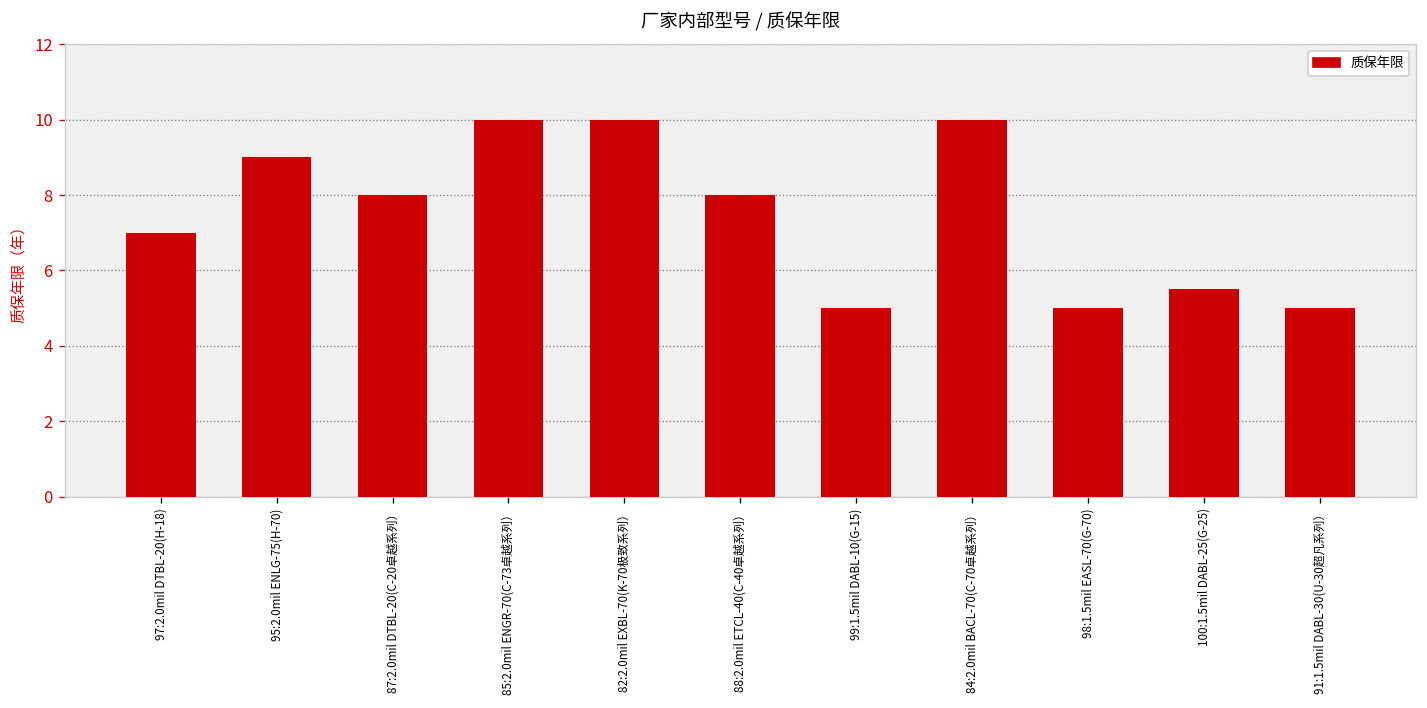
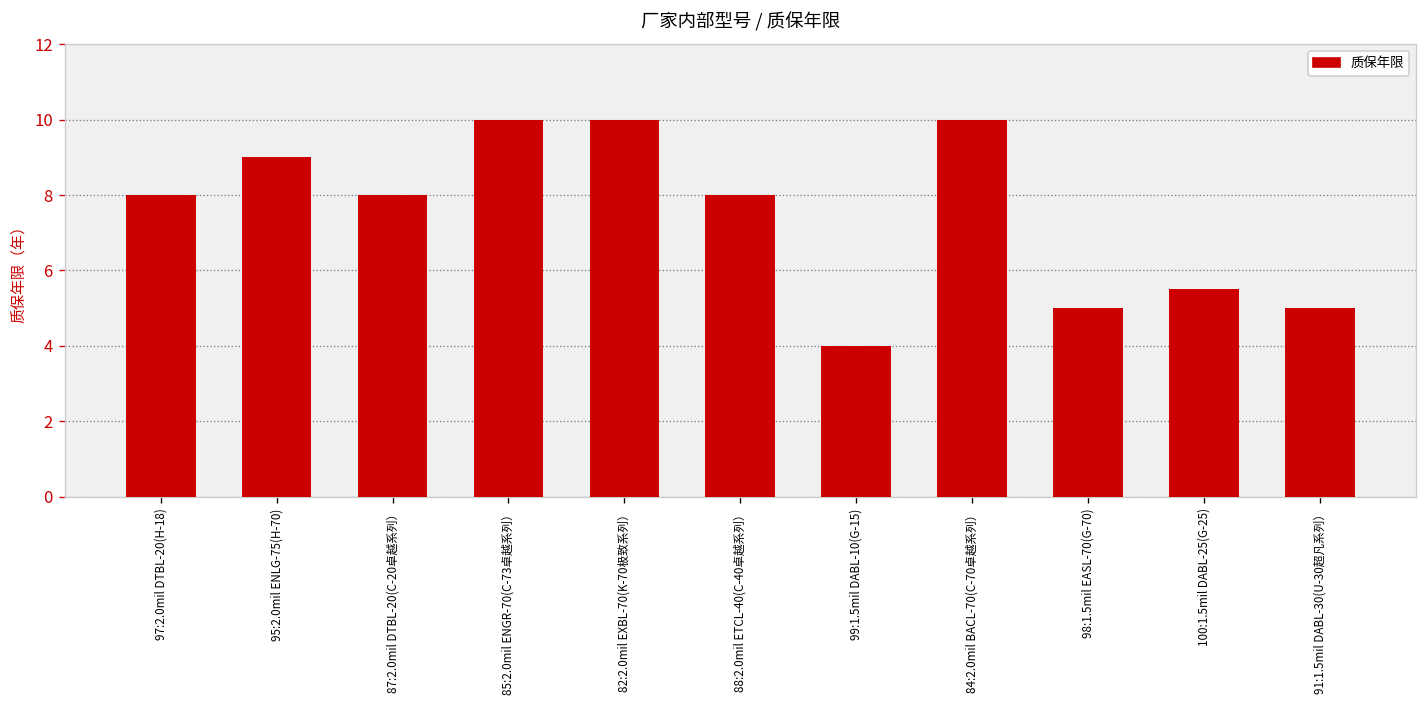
97:2.0mil DTBL-20(H-18): 7 -> 8
99:1.5mil DABL-10(G-15): 5 -> 4
